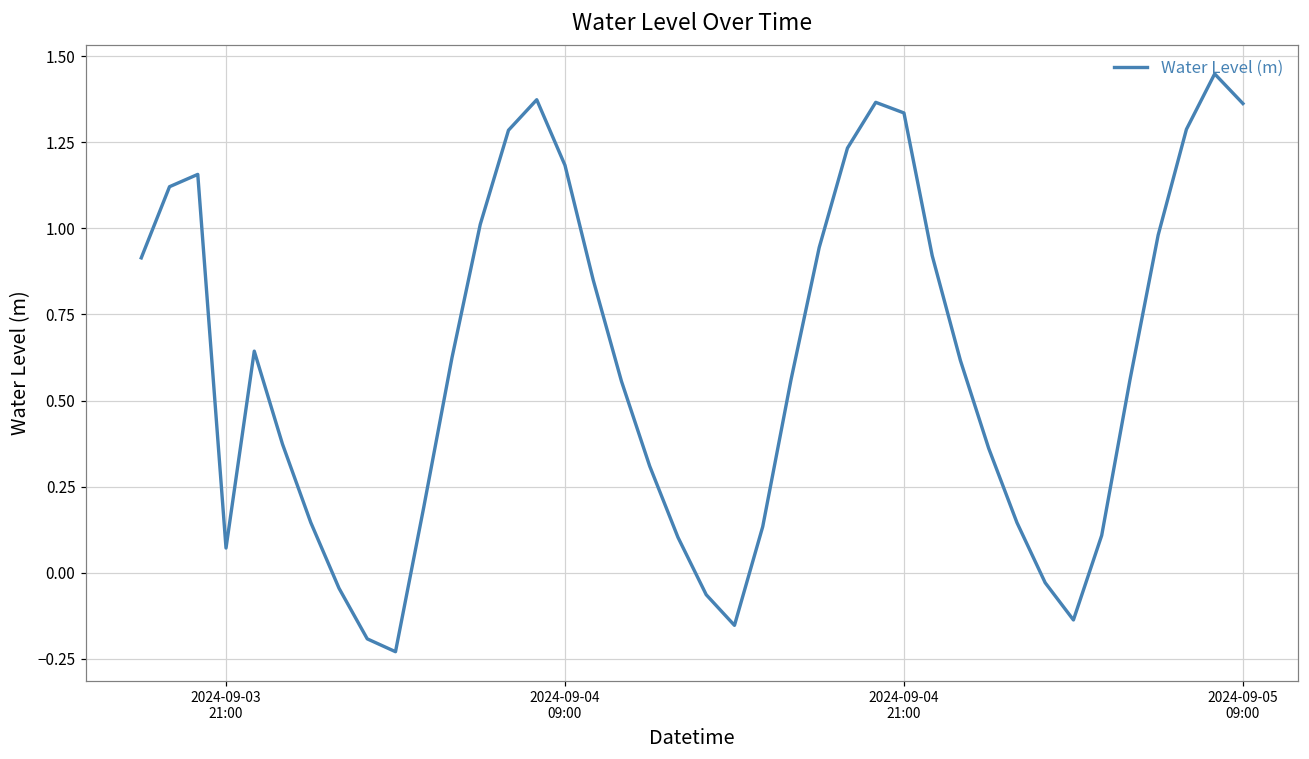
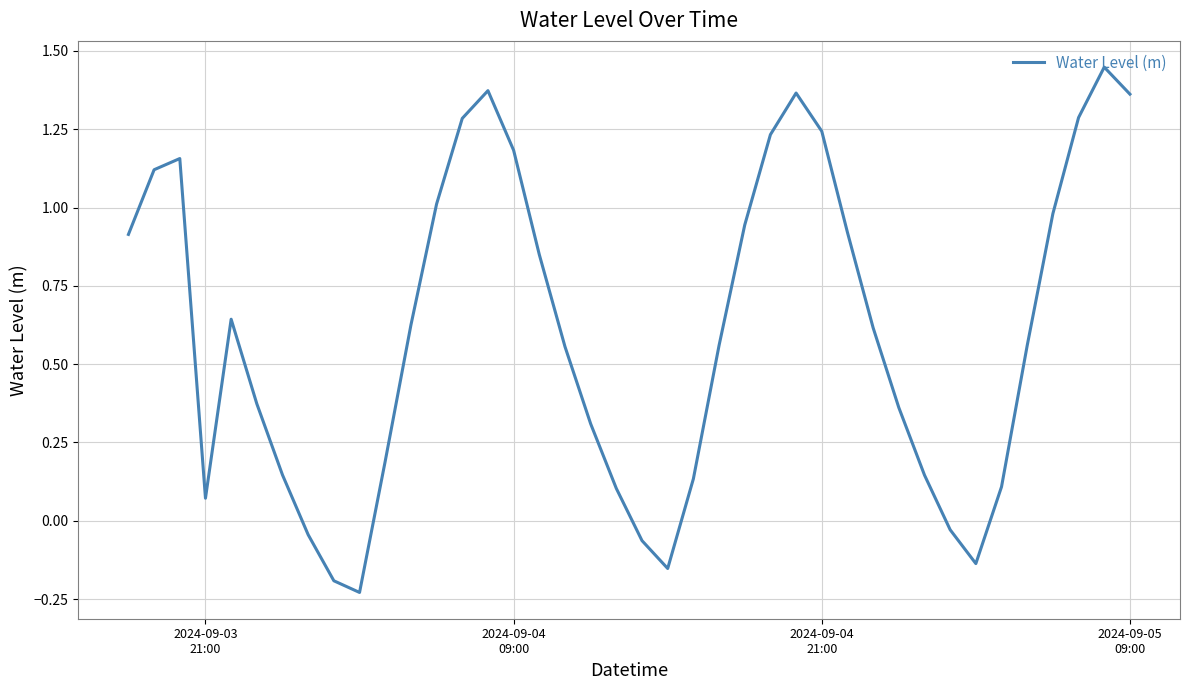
2024-09-04 21:00: 1.33 -> 1.24
